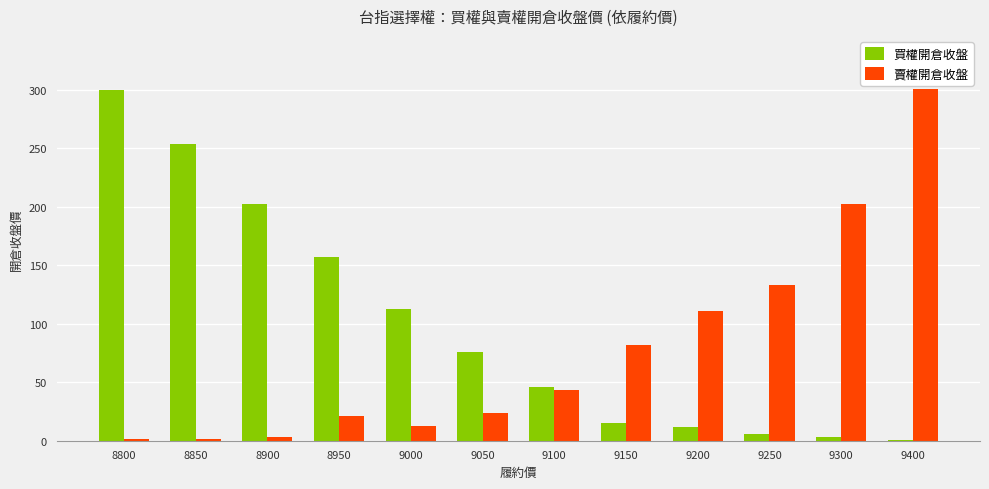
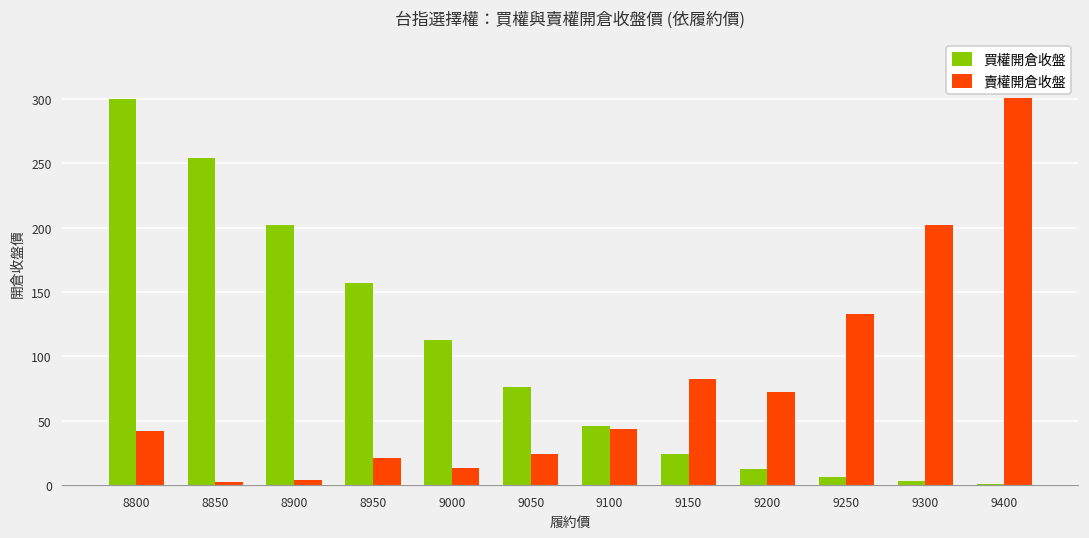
賣權開倉收盤, 8800: 2 -> 42
買權開倉收盤, 9150: 15 -> 24
賣權開倉收盤, 9200: 111 -> 72
